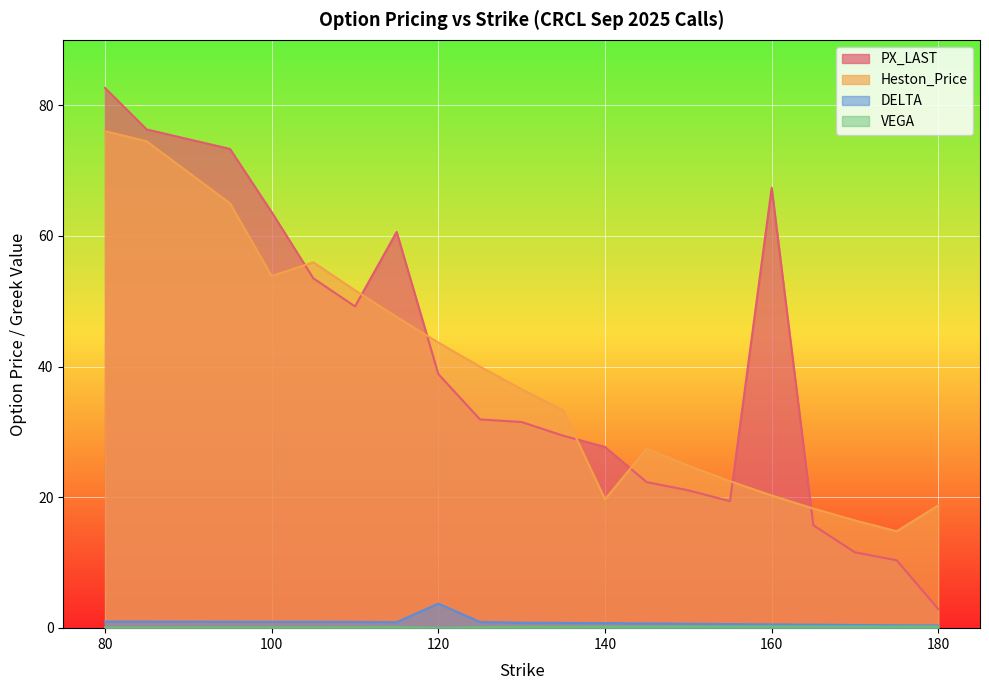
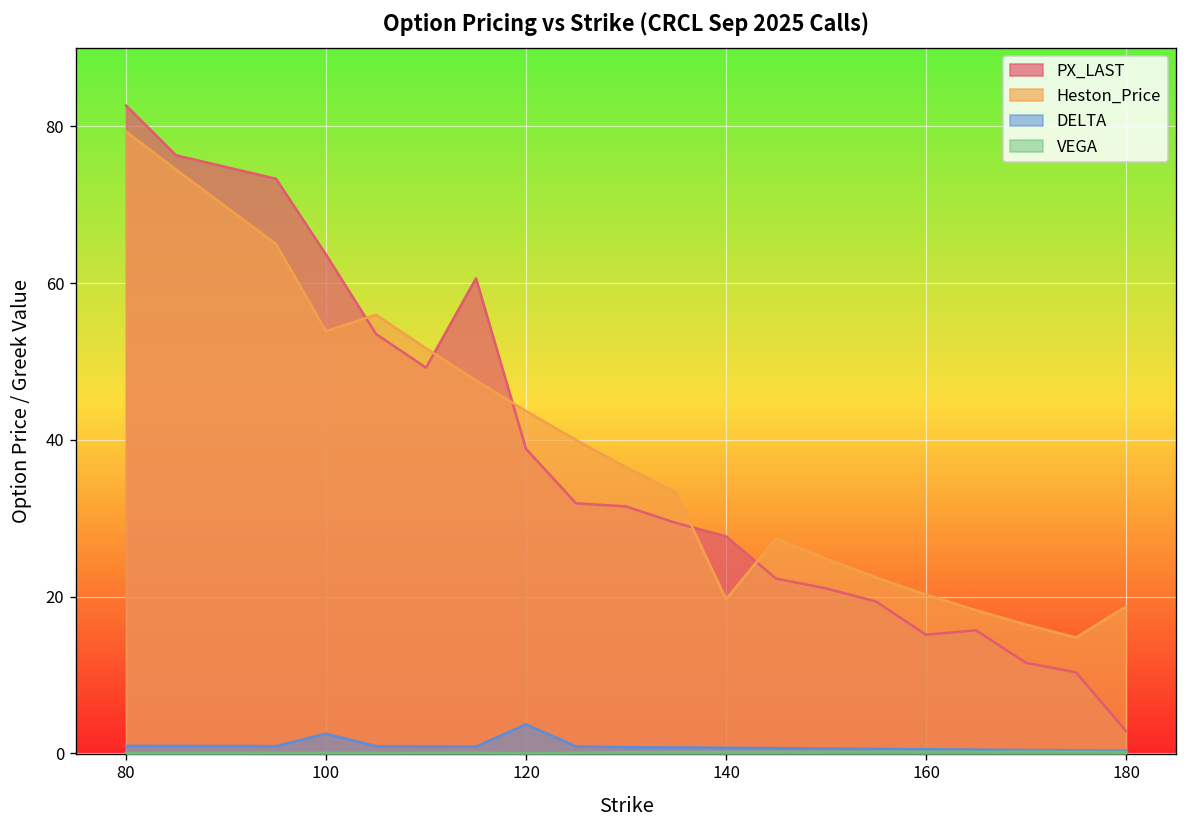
Heston_Price, 80: 76 -> 79
DELTA, 100: 1 -> 3
PX_LAST, 160: 67 -> 15
